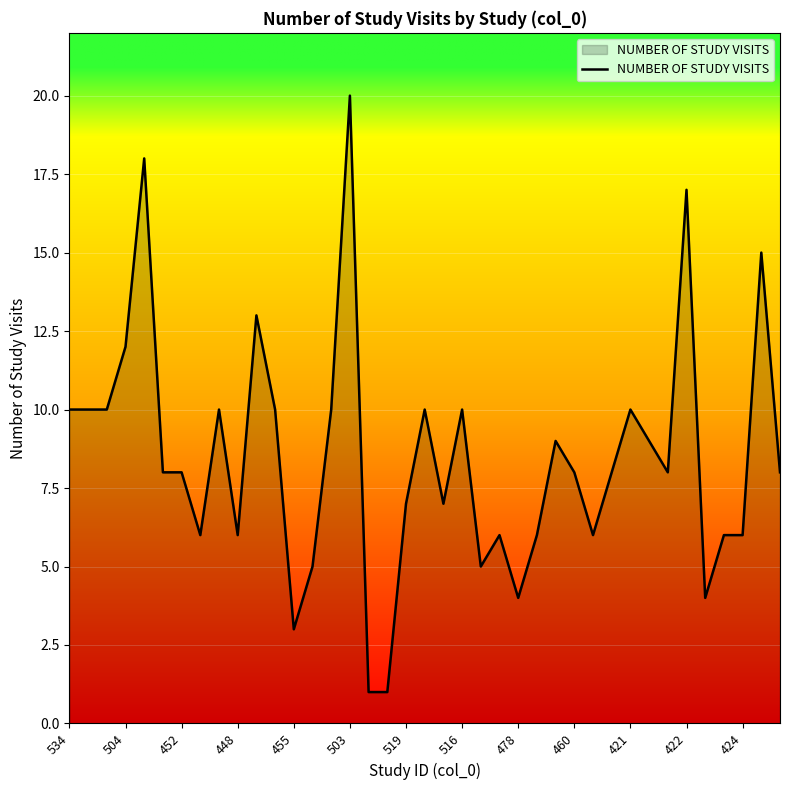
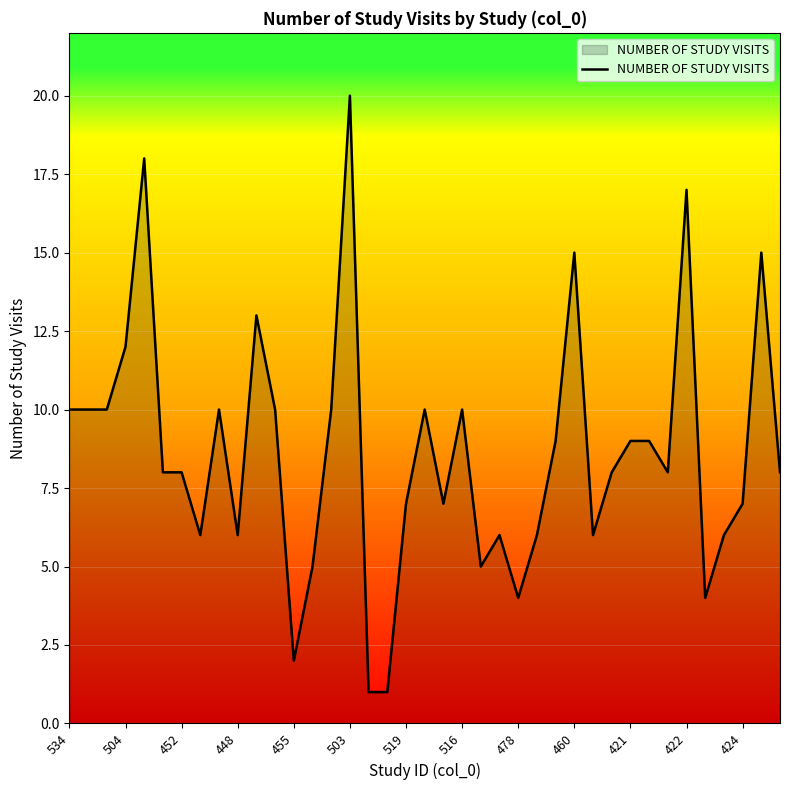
455: 3 -> 2
460: 8 -> 15
421: 10 -> 9
424: 6 -> 7
